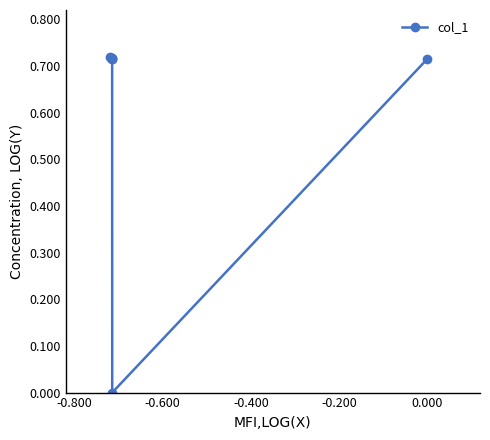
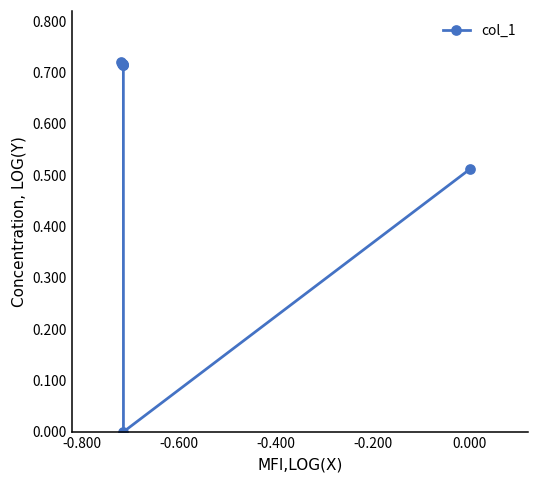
0.000: 0.71 -> 0.51
